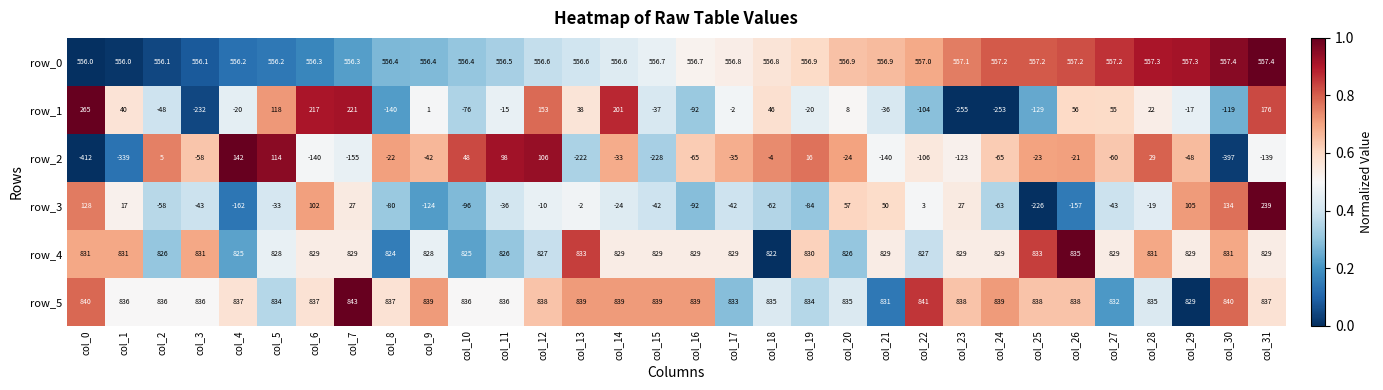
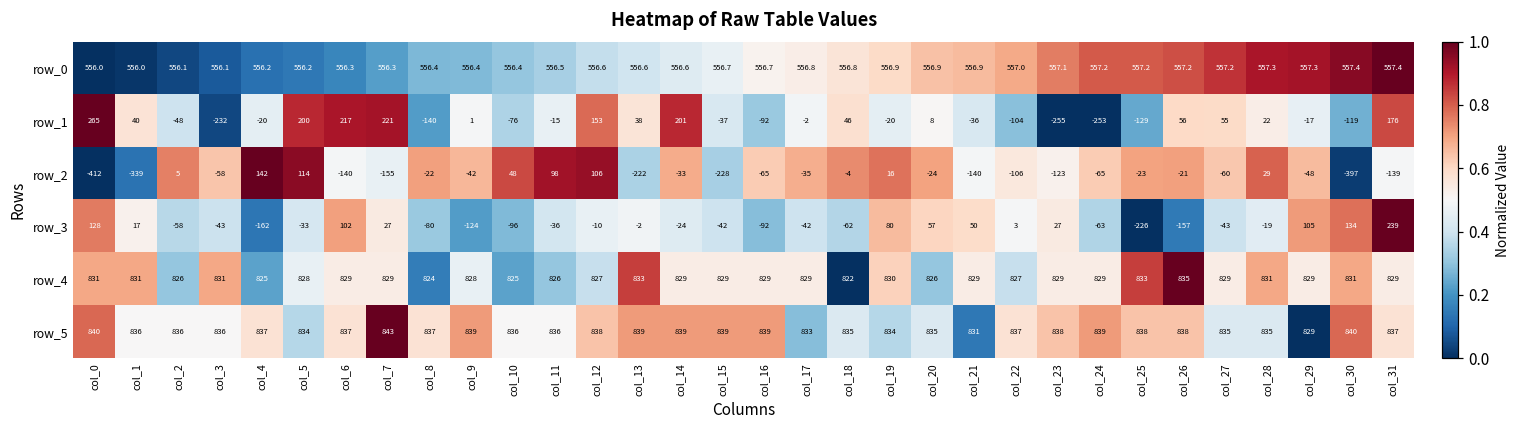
row_1, col_5: 118 -> 200
row_3, col_19: -84 -> 80
row_5, col_22: 841 -> 837
row_5, col_27: 832 -> 835
